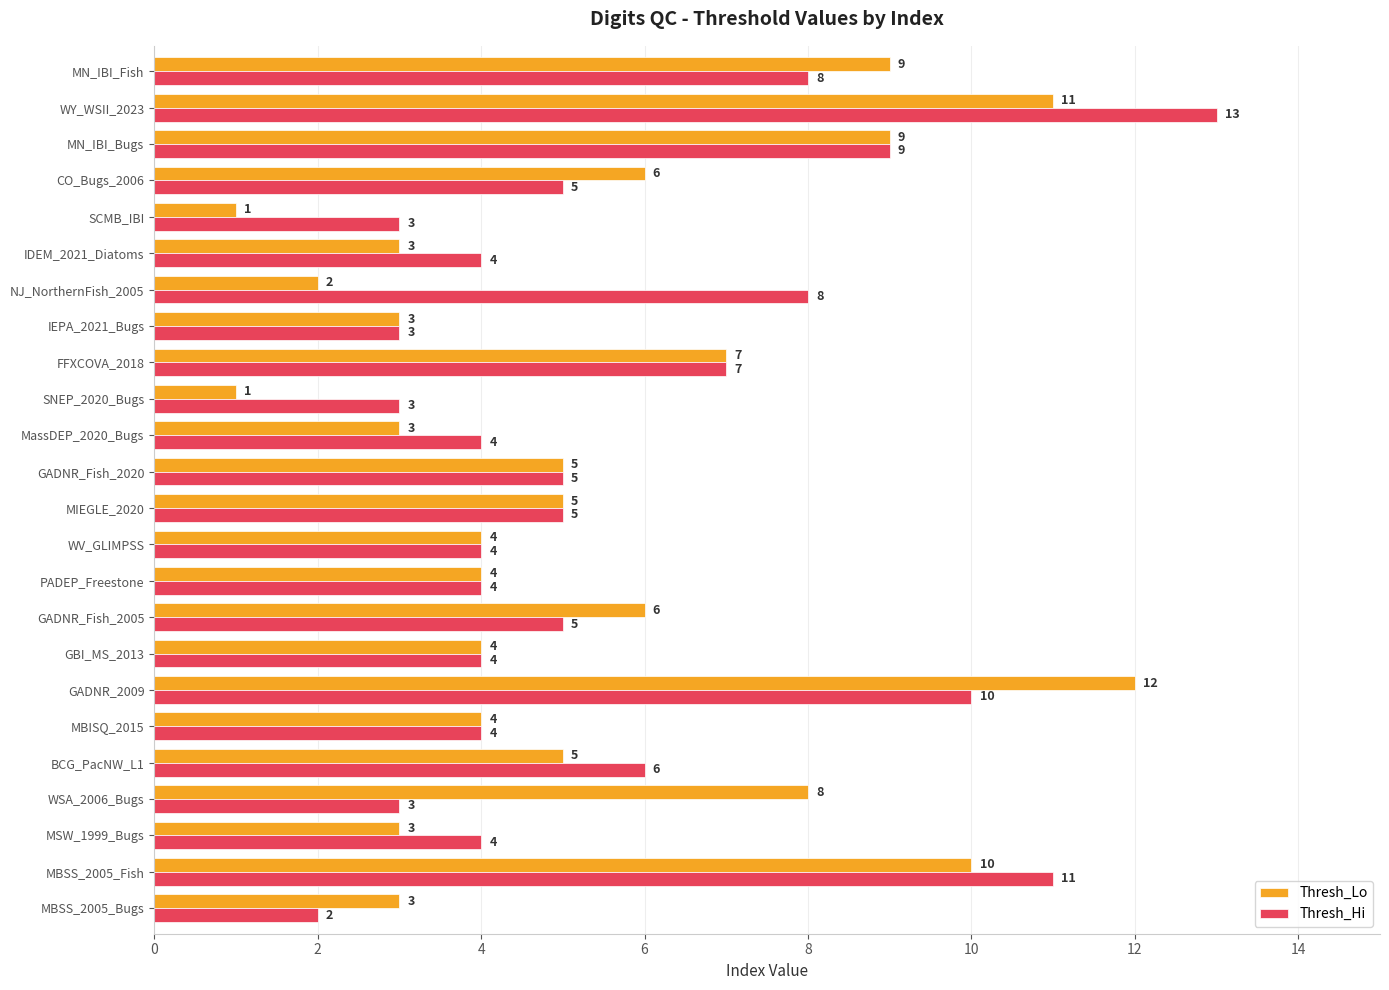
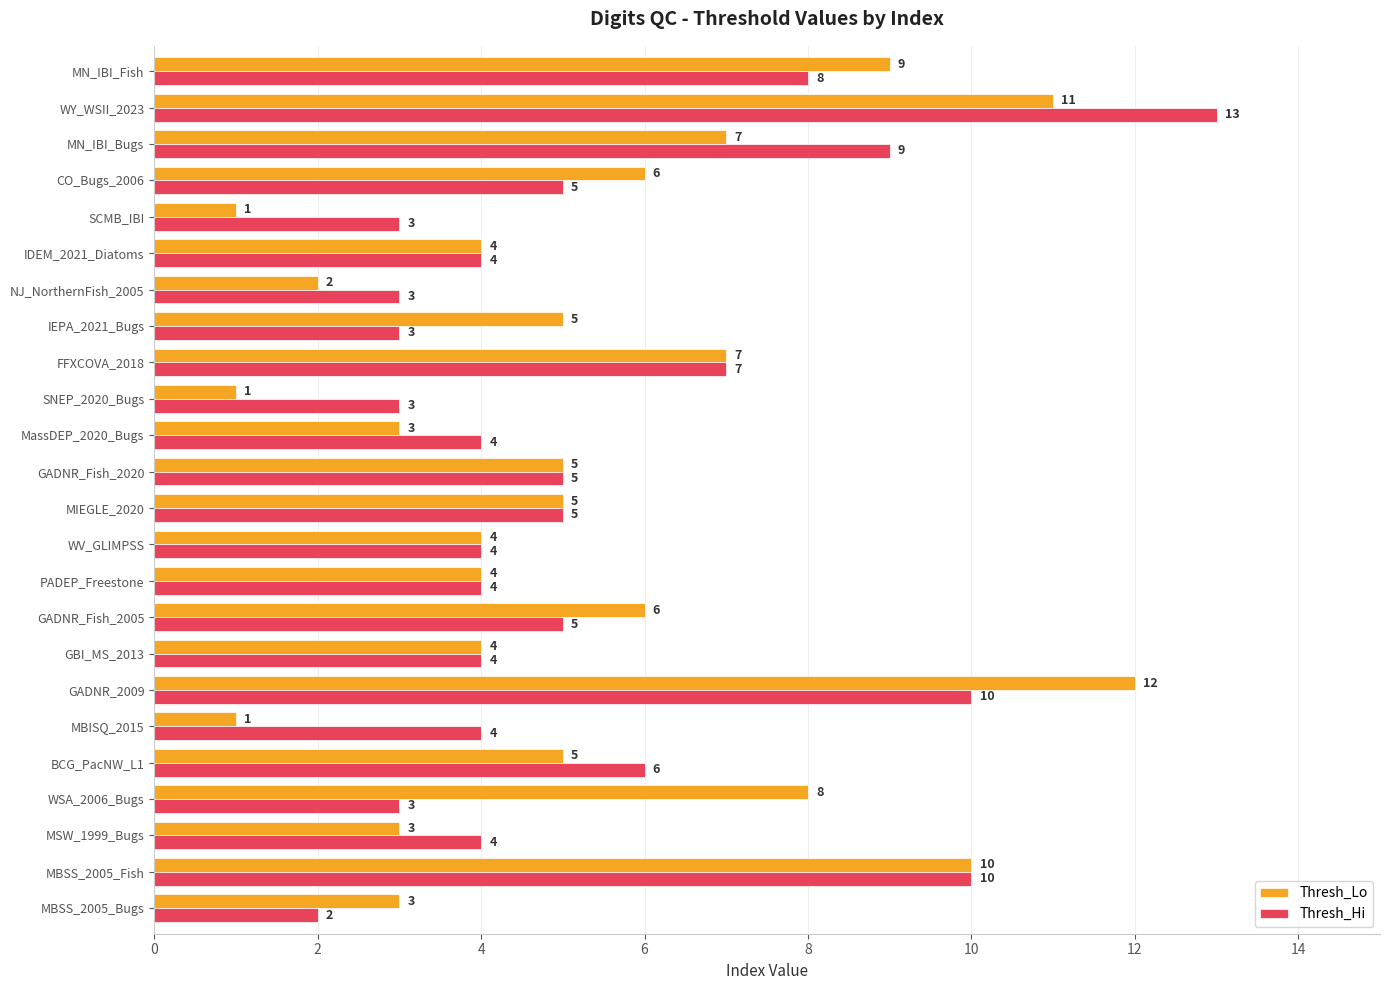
Thresh_Lo, MN_IBI_Bugs: 9 -> 7
Thresh_Lo, IDEM_2021_Diatoms: 3 -> 4
Thresh_Hi, NJ_NorthernFish_2005: 8 -> 3
Thresh_Lo, IEPA_2021_Bugs: 3 -> 5
Thresh_Lo, MBISQ_2015: 4 -> 1
Thresh_Hi, MBSS_2005_Fish: 11 -> 10
